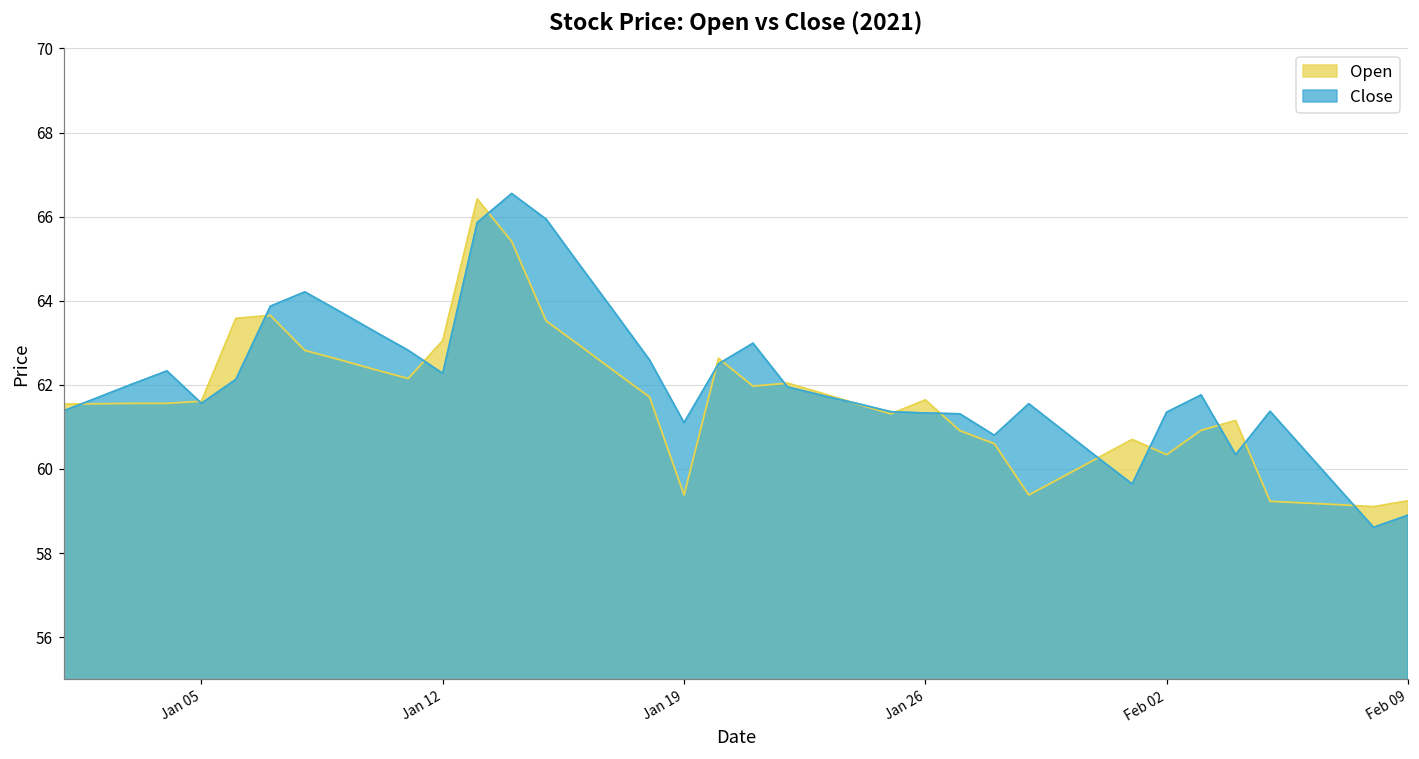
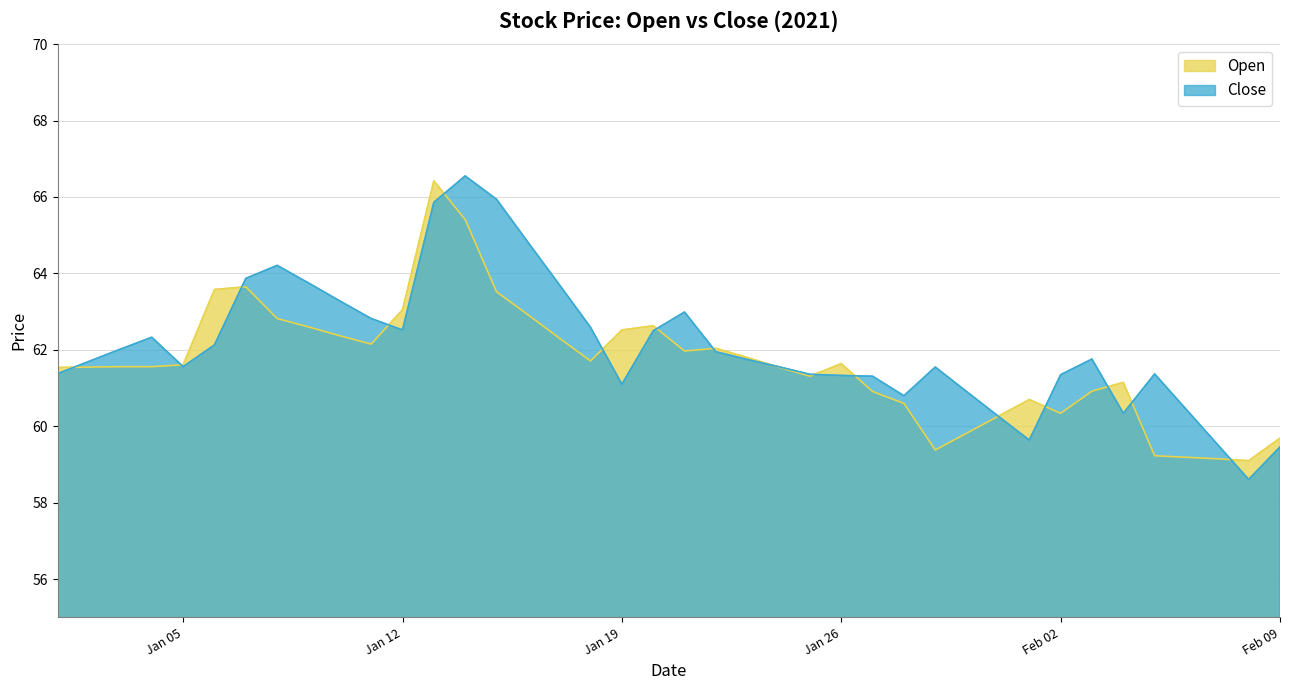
Close, Jan 12: 62.3 -> 62.5
Open, Jan 19: 59.4 -> 62.5
Open, Feb 09: 59.2 -> 59.7
Close, Feb 09: 58.9 -> 59.5
